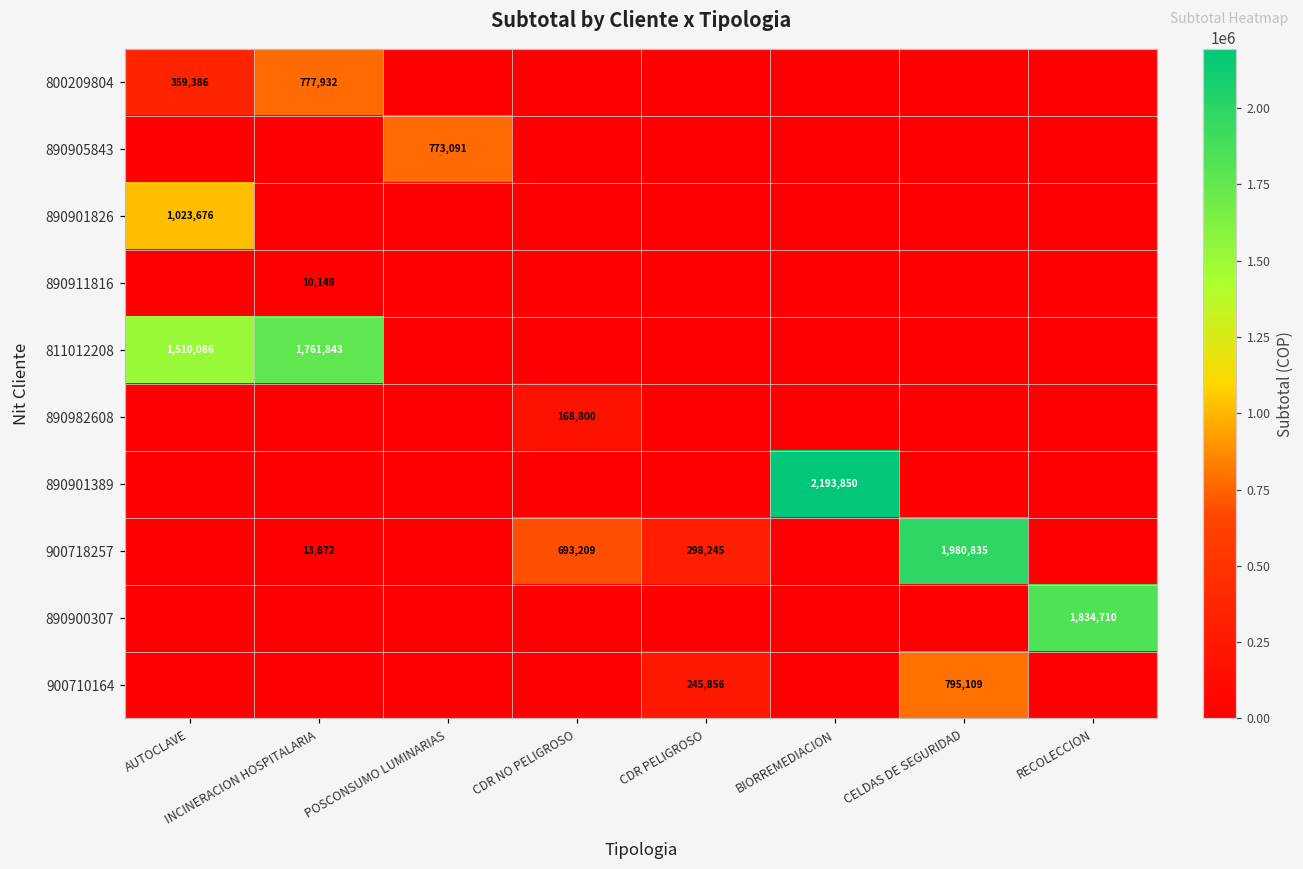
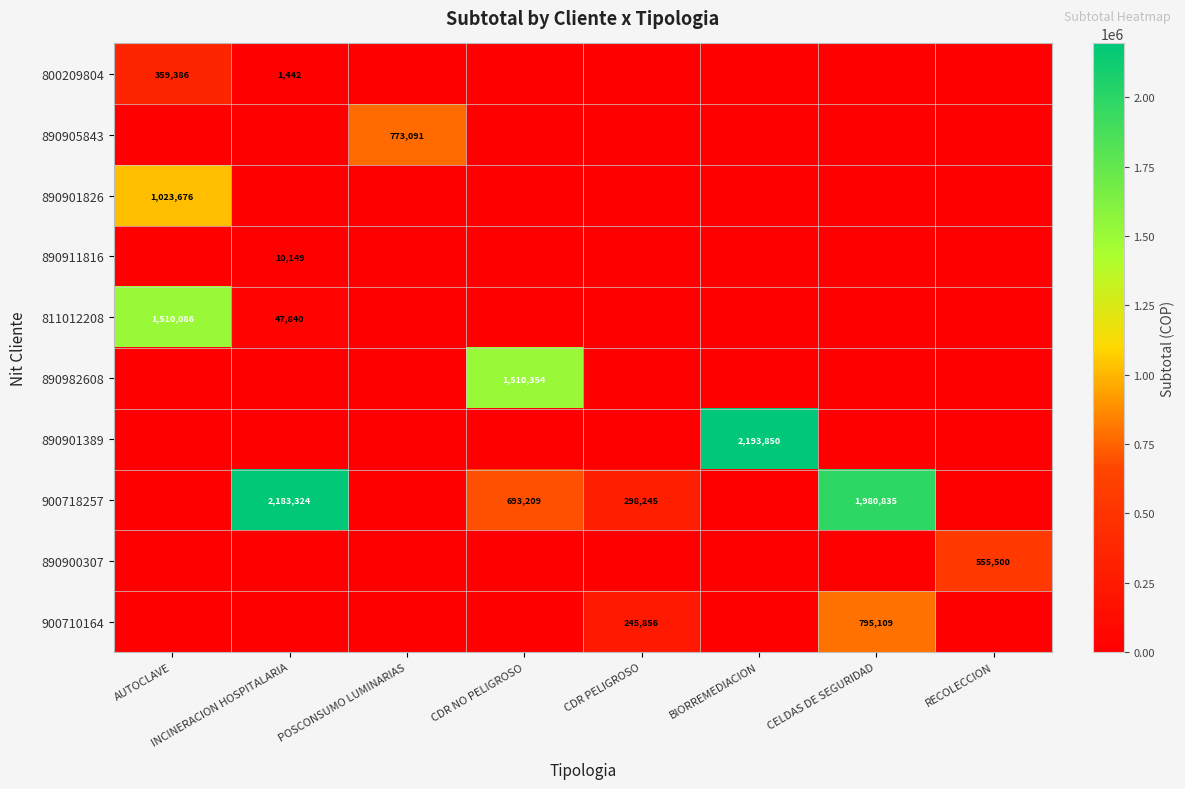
800209804, INCINERACION HOSPITALARIA: 777,932 -> 1,442
811012208, INCINERACION HOSPITALARIA: 1,761,843 -> 47,840
890982608, CDR NO PELIGROSO: 168,800 -> 1,510,354
900718257, INCINERACION HOSPITALARIA: 13,872 -> 2,183,324
890900307, RECOLECCION: 1,834,710 -> 555,500
